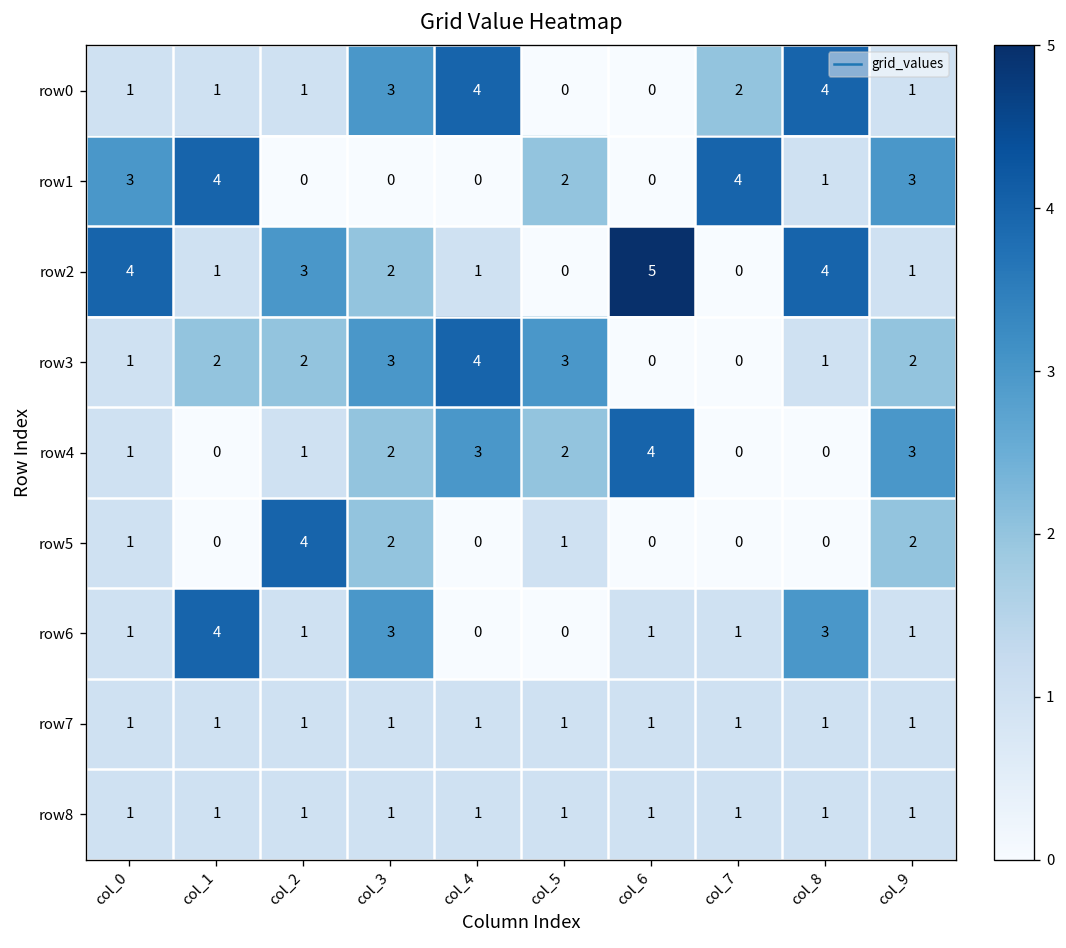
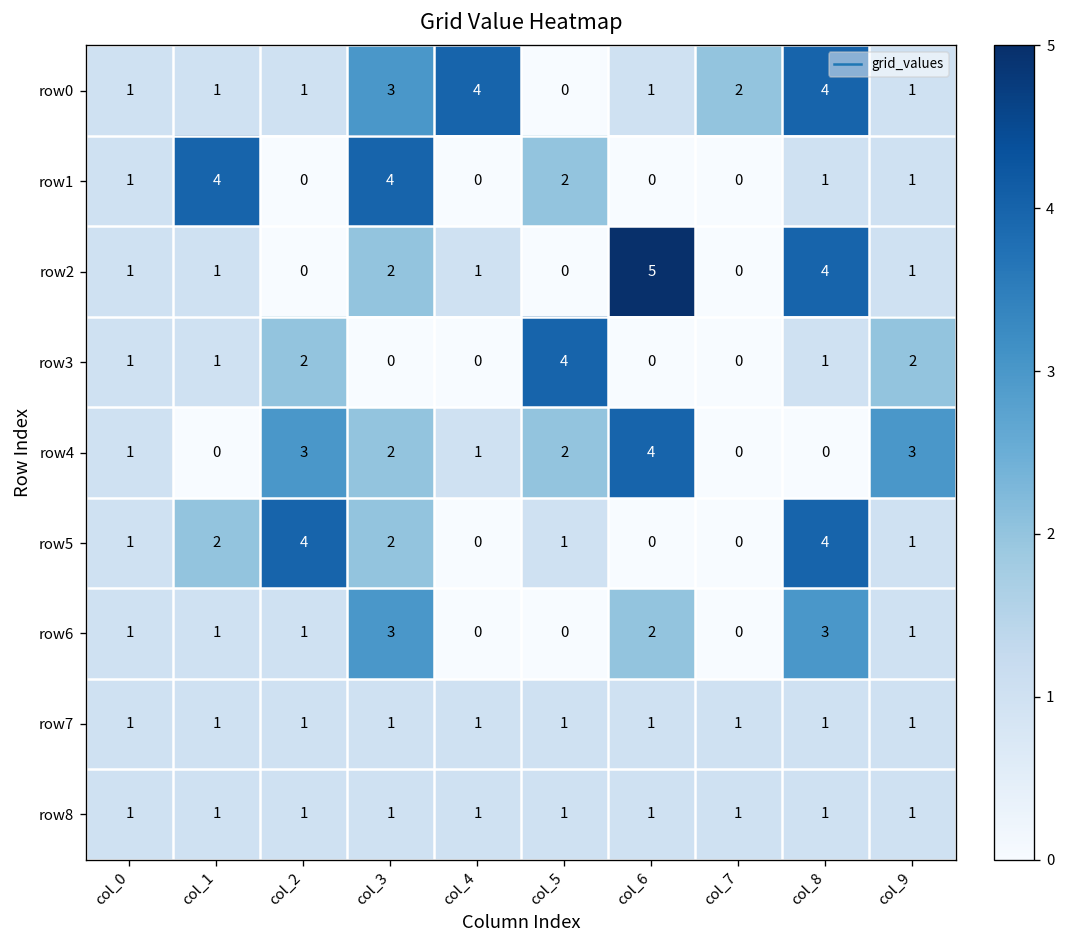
row0, col_6: 0 -> 1
row1, col_0: 3 -> 1
row1, col_3: 0 -> 4
row1, col_7: 4 -> 0
row1, col_9: 3 -> 1
row2, col_0: 4 -> 1
row2, col_2: 3 -> 0
row3, col_1: 2 -> 1
row3, col_3: 3 -> 0
row3, col_4: 4 -> 0
row3, col_5: 3 -> 4
row4, col_2: 1 -> 3
row4, col_4: 3 -> 1
row5, col_1: 0 -> 2
row5, col_8: 0 -> 4
row5, col_9: 2 -> 1
row6, col_1: 4 -> 1
row6, col_6: 1 -> 2
row6, col_7: 1 -> 0
